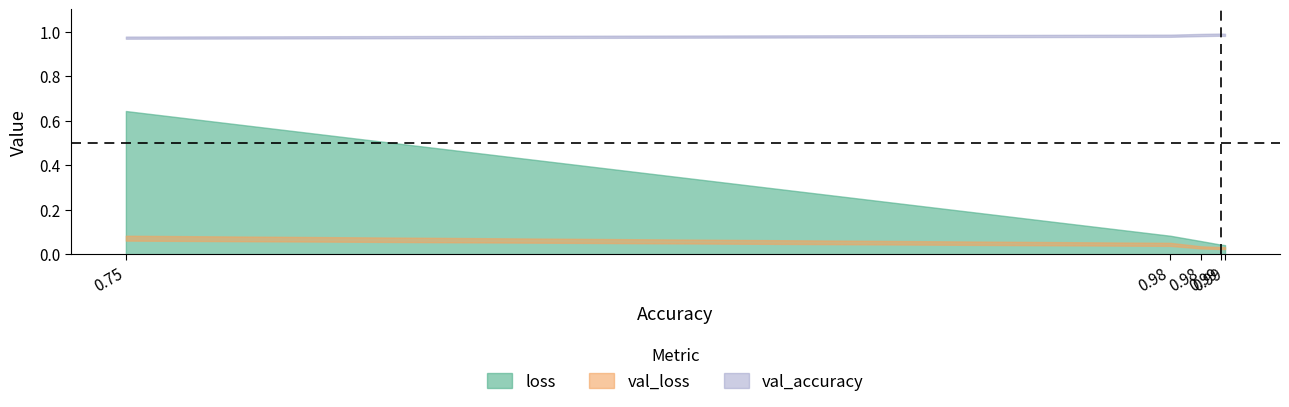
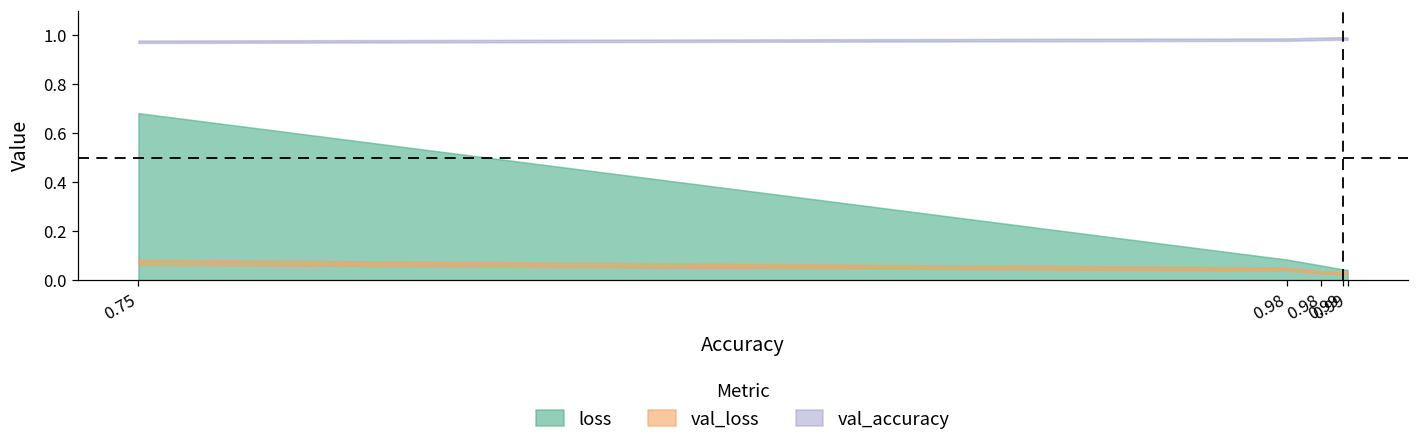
loss, 0.75: 0.64 -> 0.68
